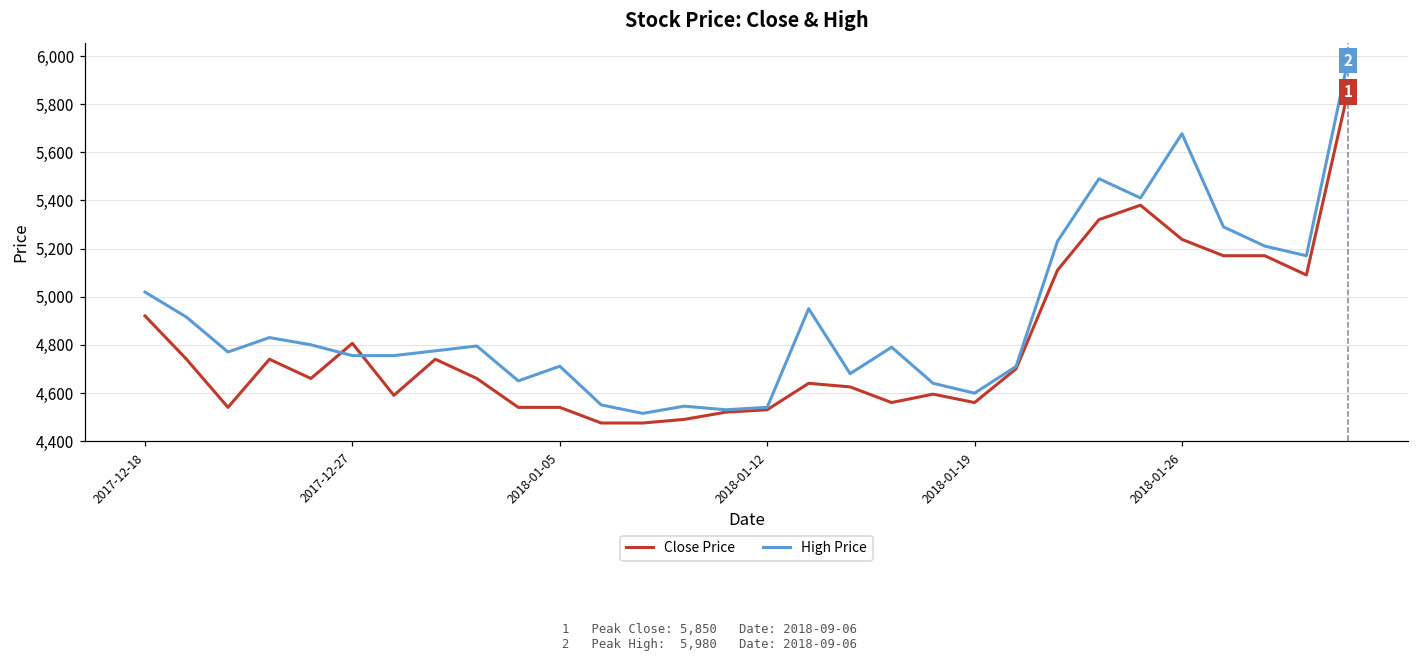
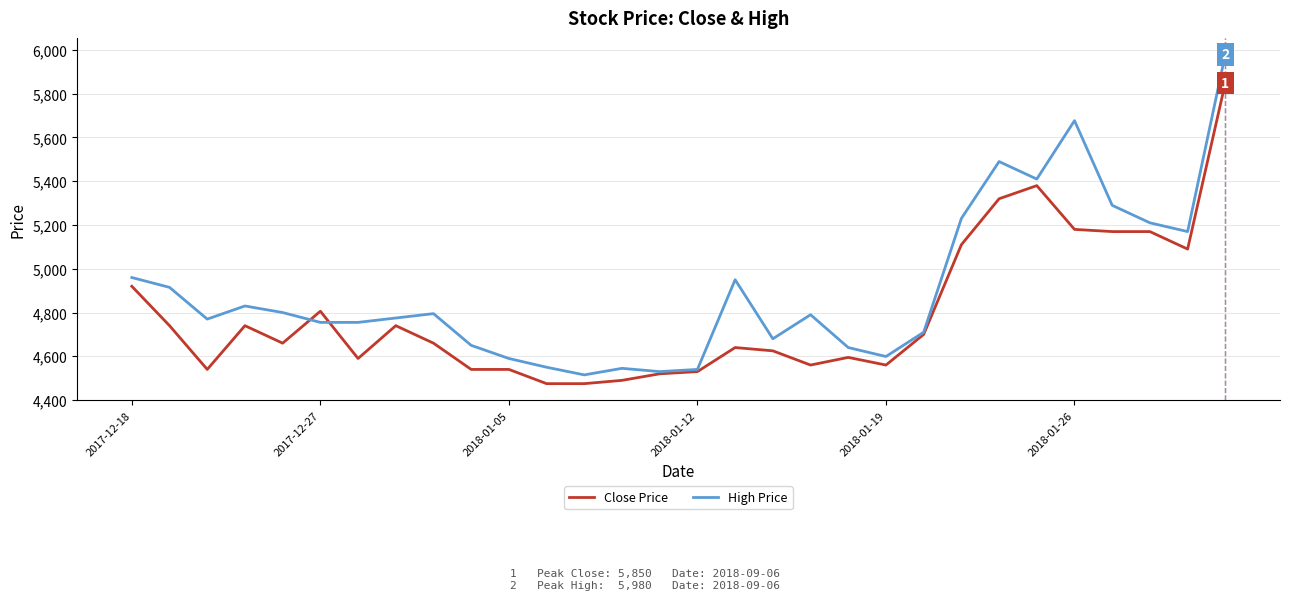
High Price, 2017-12-18: 5,020 -> 4,960
High Price, 2018-01-05: 4,710 -> 4,590
Close Price, 2018-01-26: 5,240 -> 5,180
